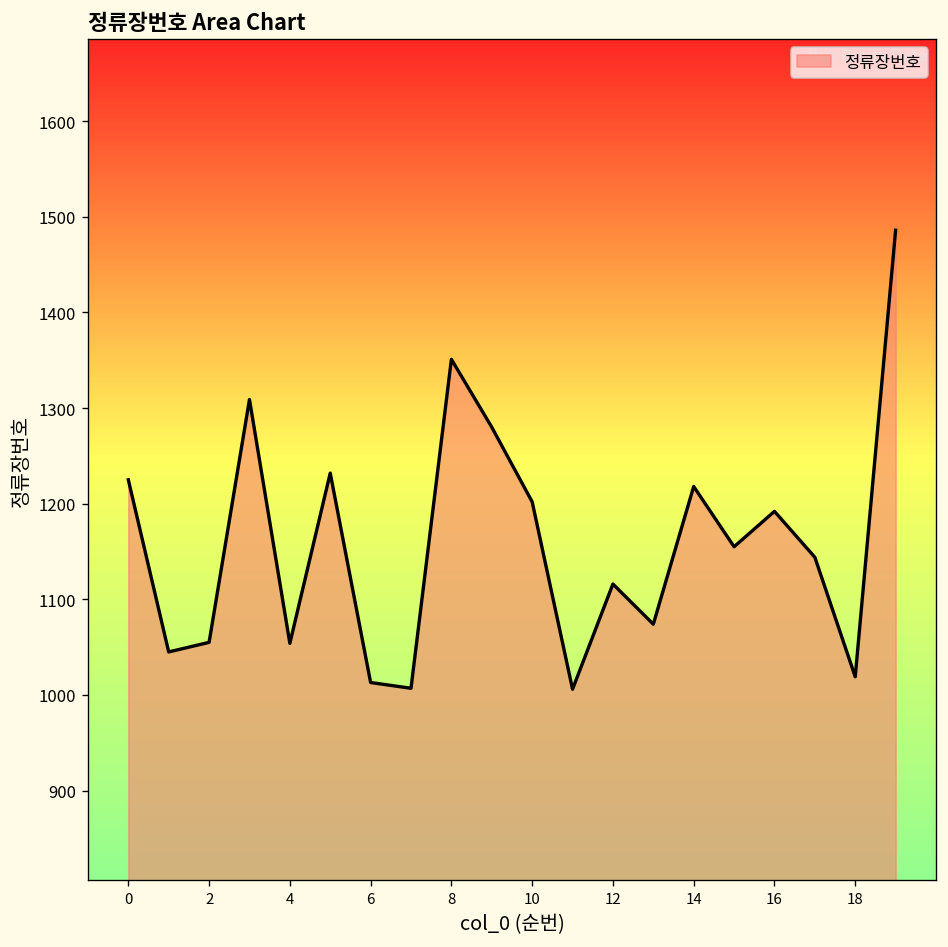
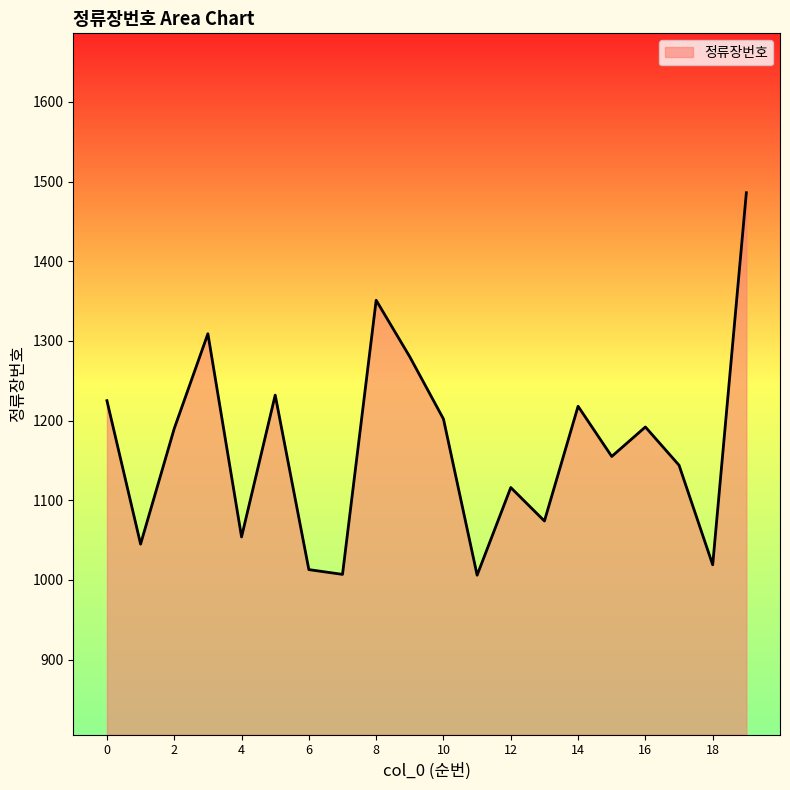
2: 1060 -> 1190
